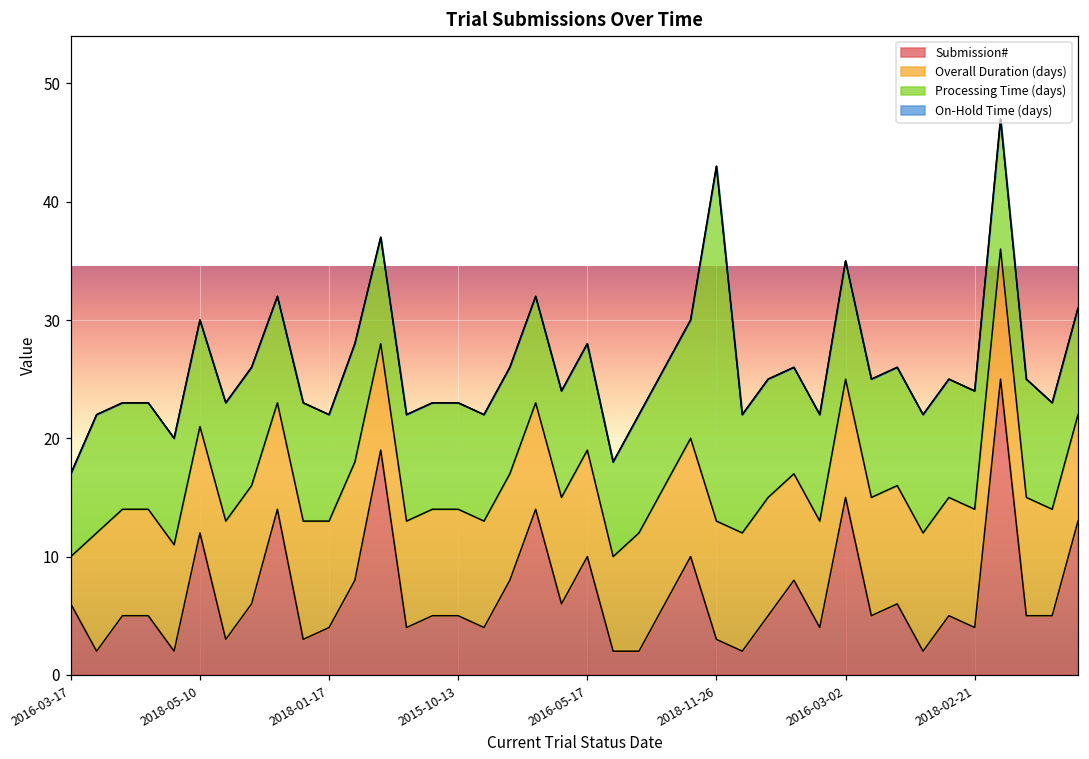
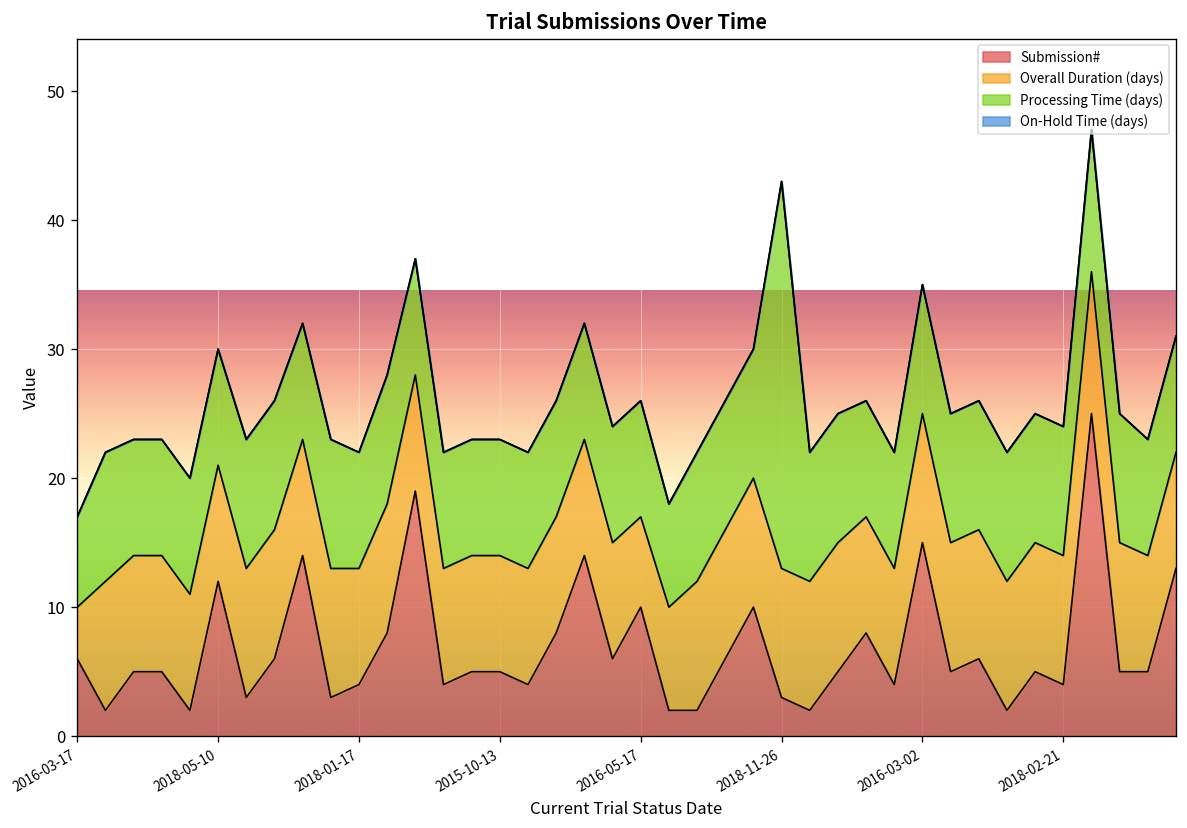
Overall Duration (days), 2016-05-17: 9 -> 7
